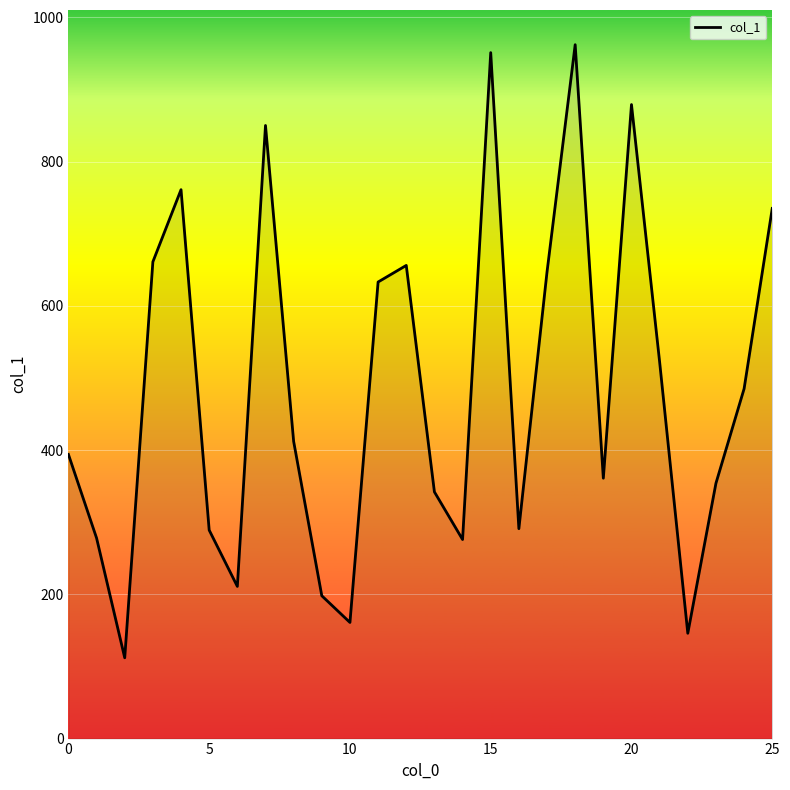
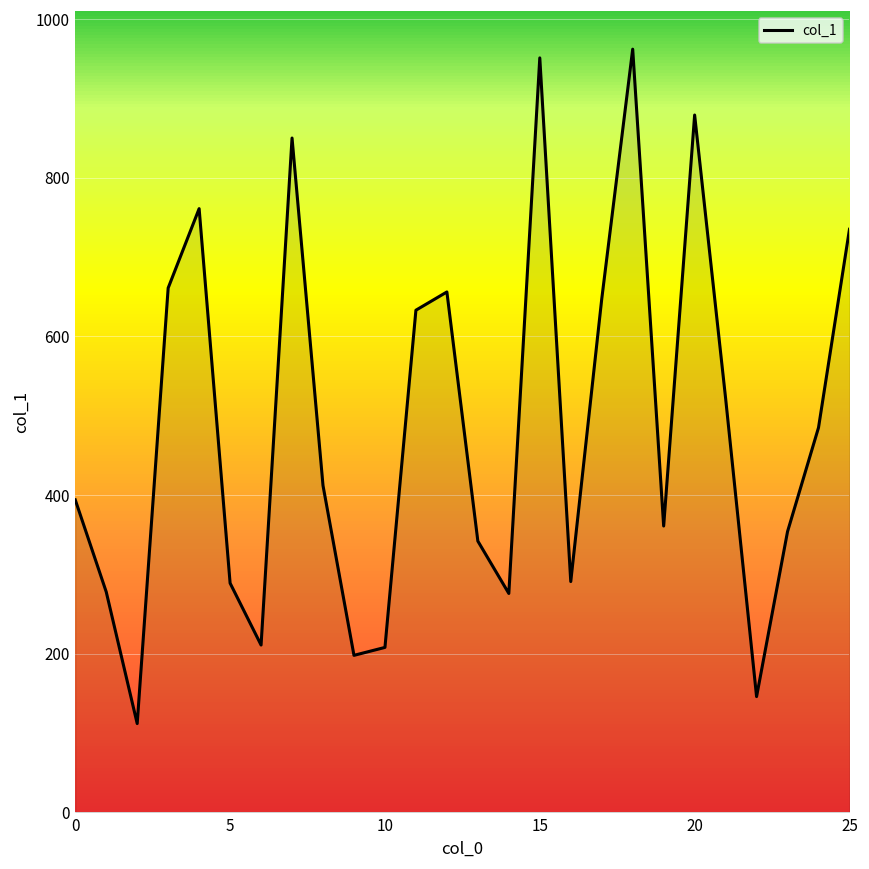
10: 160 -> 210
